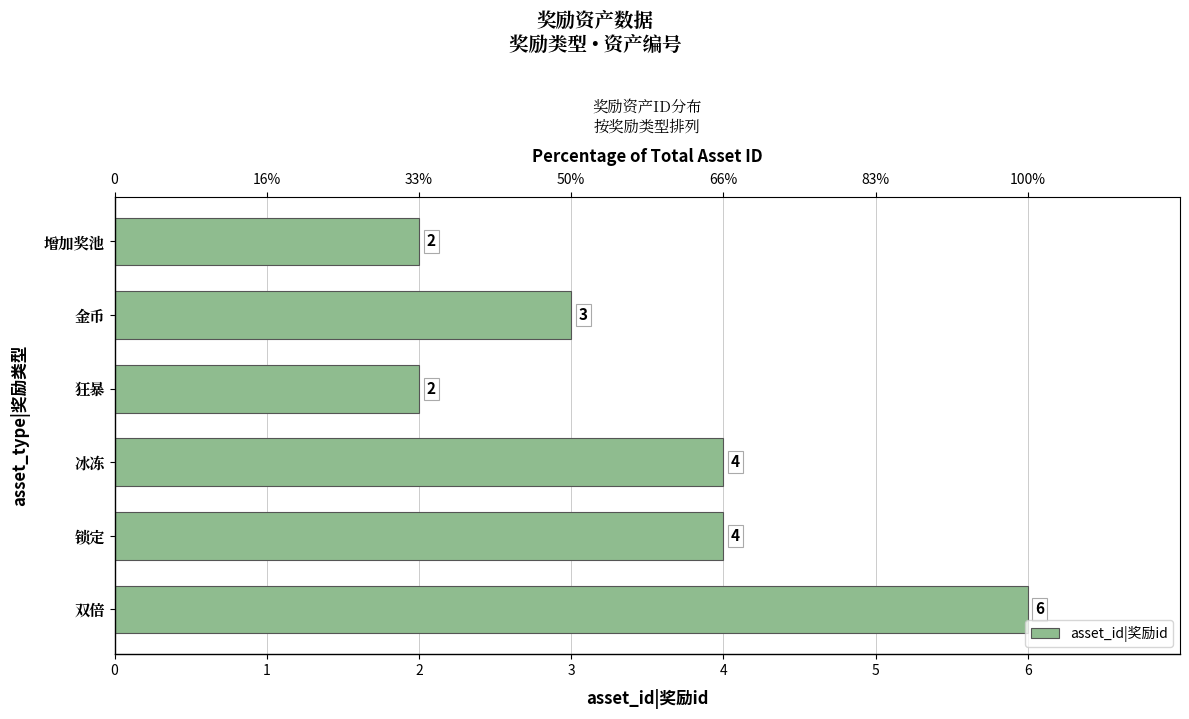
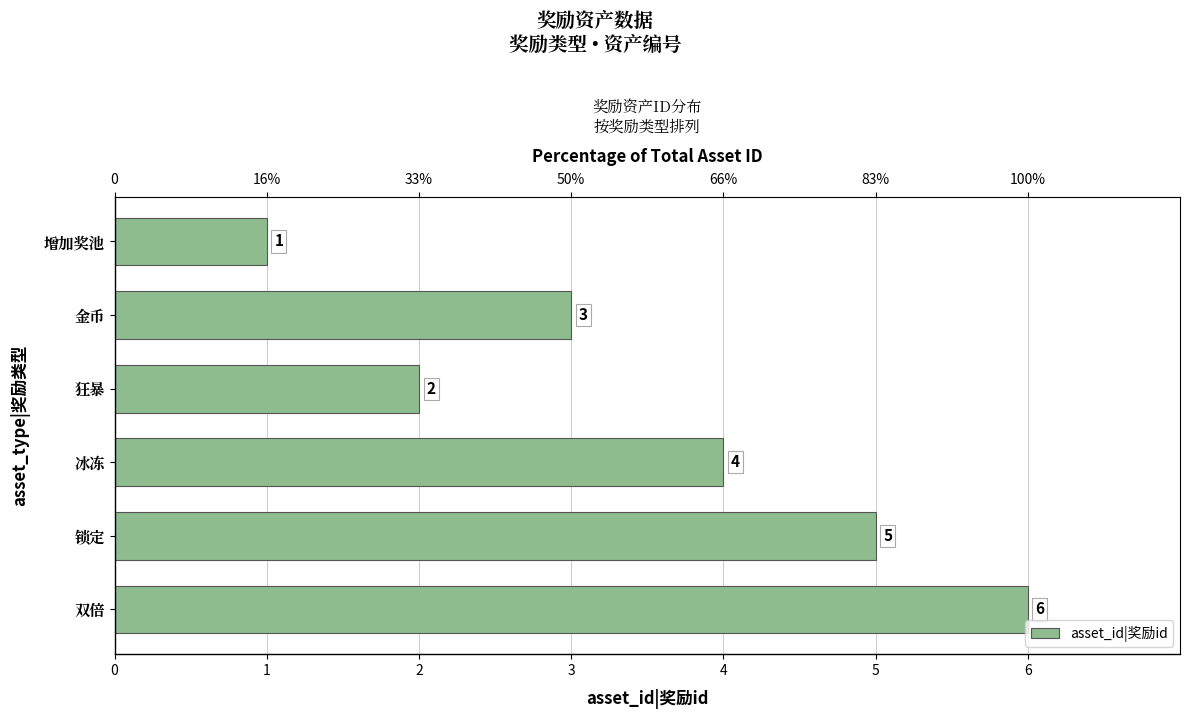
增加奖池: 2 -> 1
锁定: 4 -> 5
